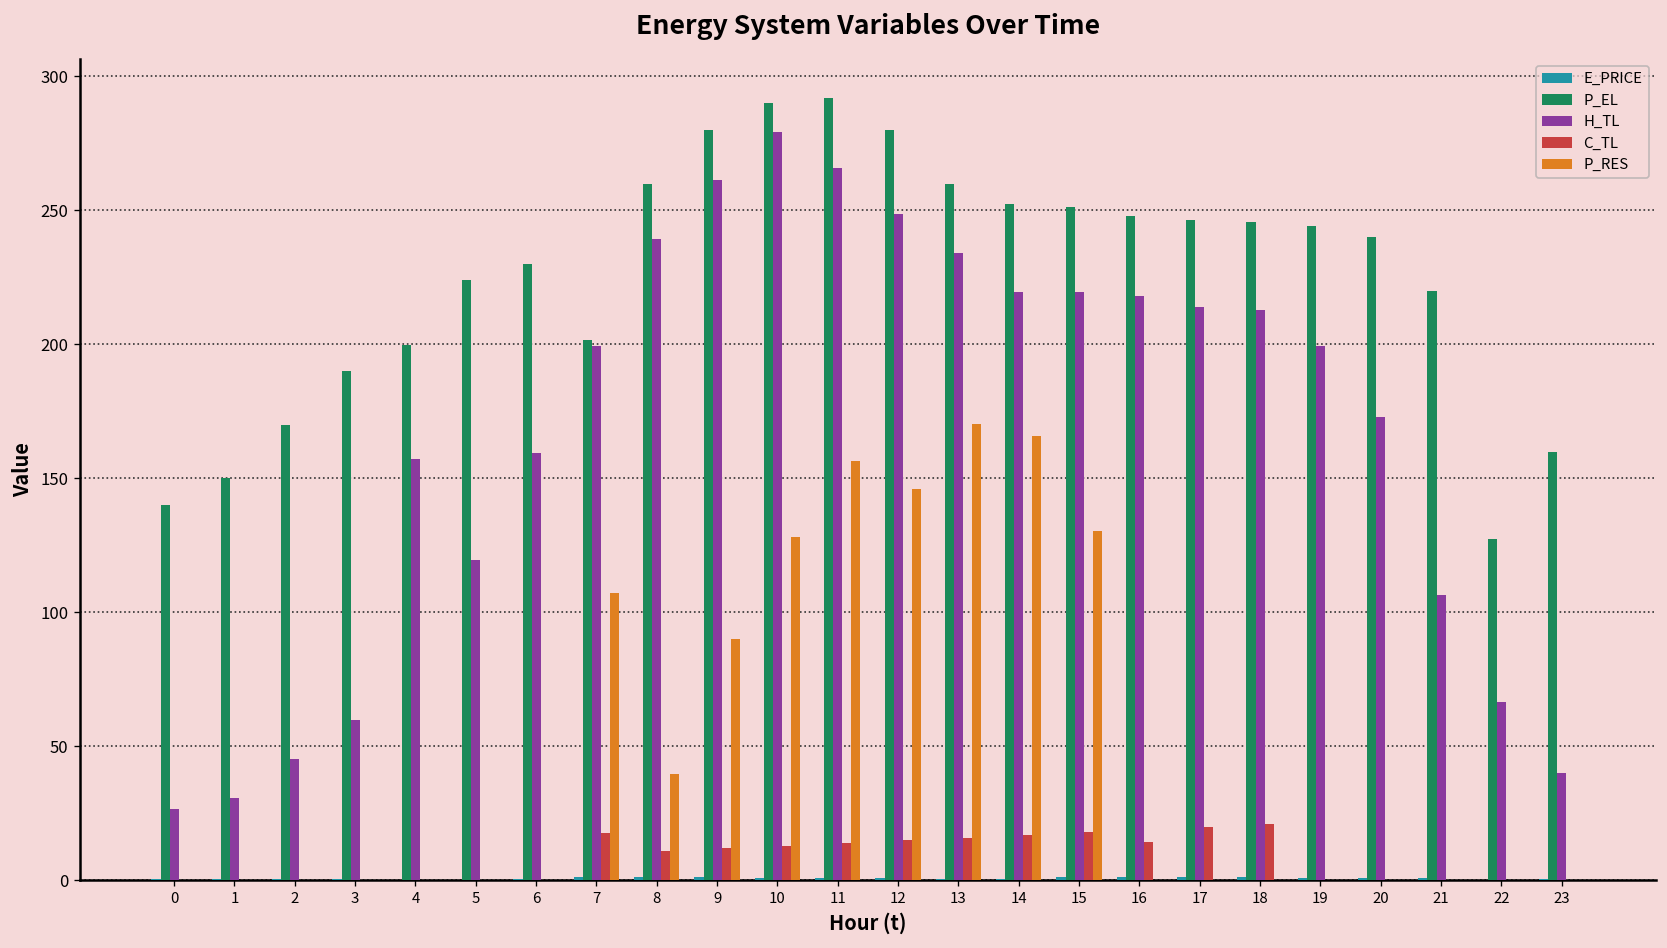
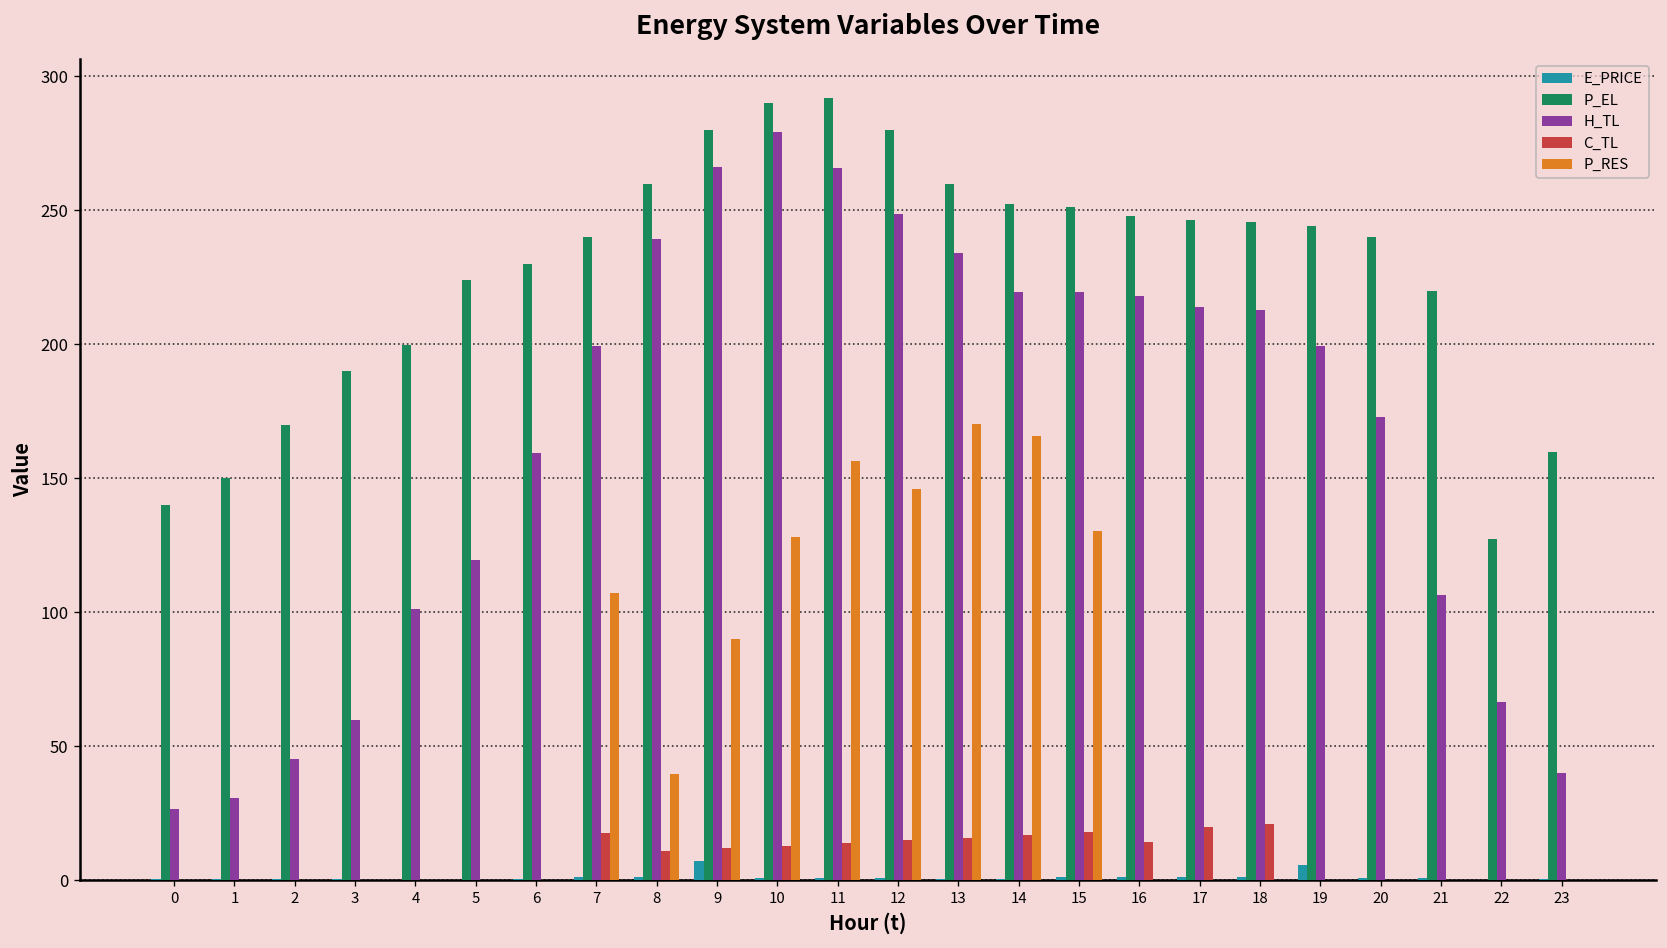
H_TL, 4: 157 -> 101
P_EL, 7: 202 -> 240
E_PRICE, 9: 1 -> 7
H_TL, 9: 261 -> 266
E_PRICE, 19: 1 -> 6
